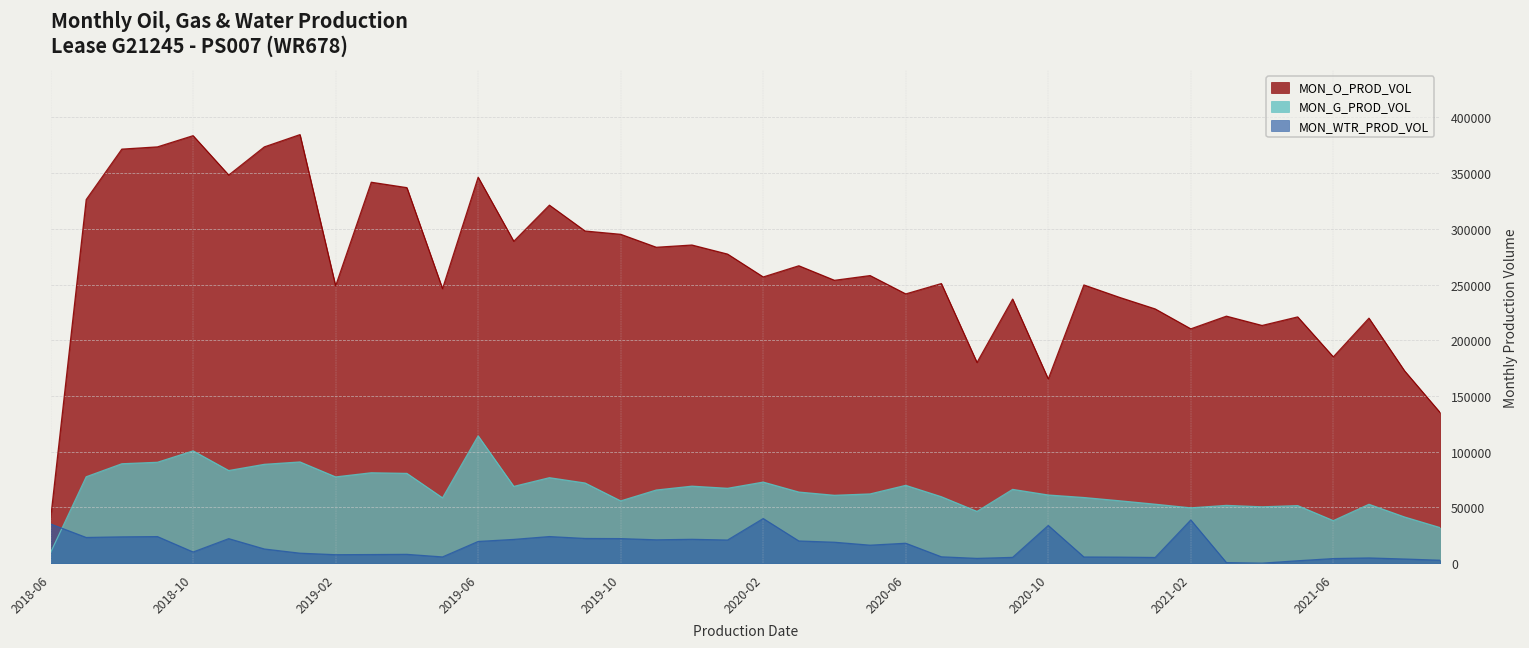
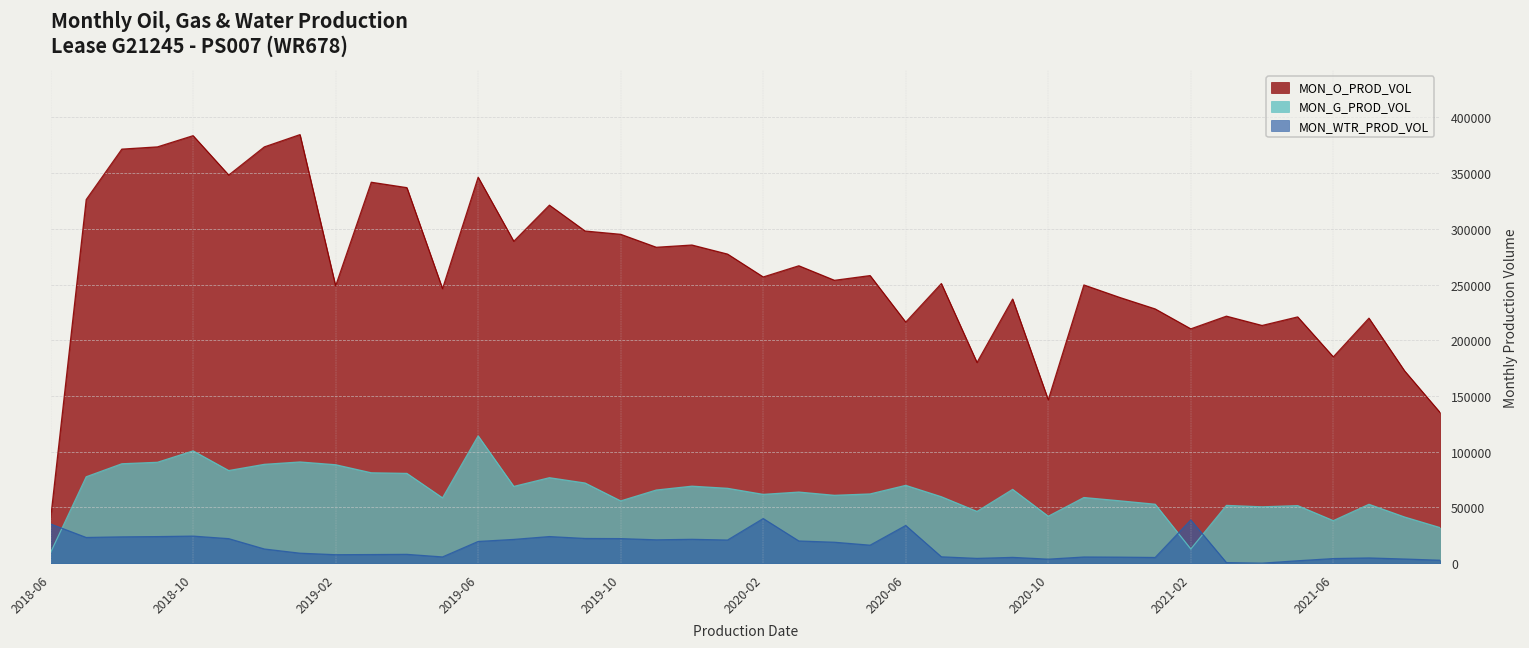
MON_WTR_PROD_VOL, 2018-10: 10000 -> 24000
MON_G_PROD_VOL, 2019-02: 77000 -> 88000
MON_G_PROD_VOL, 2020-02: 73000 -> 62000
MON_O_PROD_VOL, 2020-06: 242000 -> 216000
MON_WTR_PROD_VOL, 2020-06: 18000 -> 34000
MON_O_PROD_VOL, 2020-10: 165000 -> 147000
MON_G_PROD_VOL, 2020-10: 61000 -> 42000
MON_WTR_PROD_VOL, 2020-10: 34000 -> 4000
MON_G_PROD_VOL, 2021-02: 50000 -> 13000
